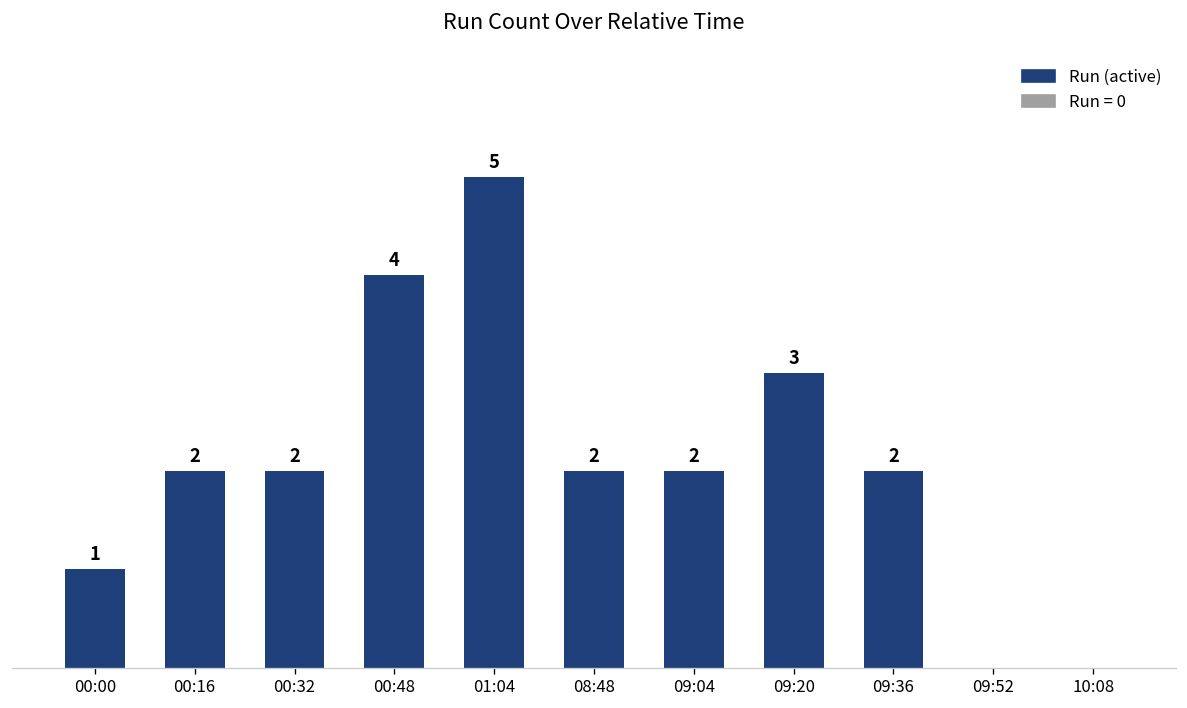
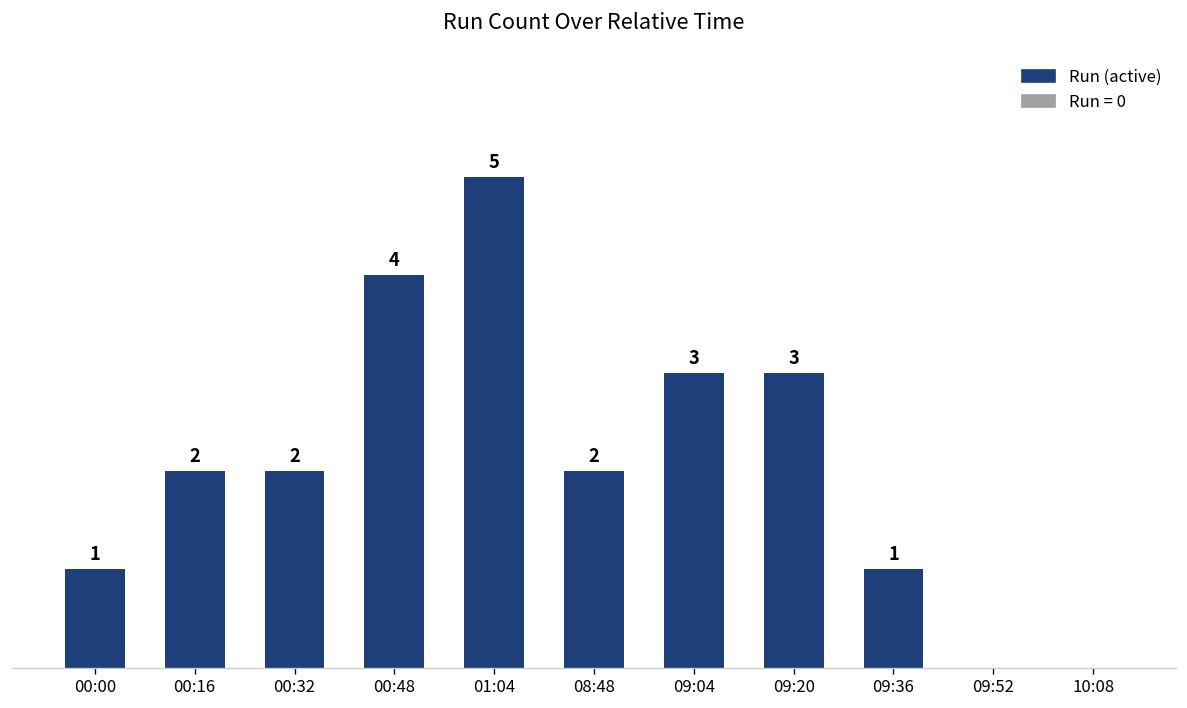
09:04: 2 -> 3
09:36: 2 -> 1
